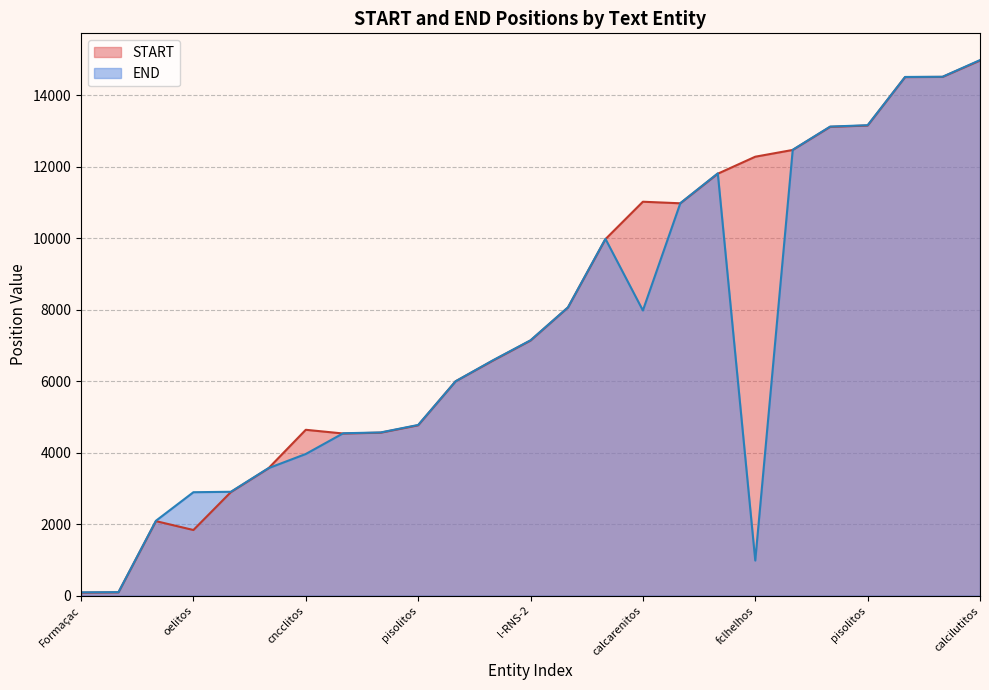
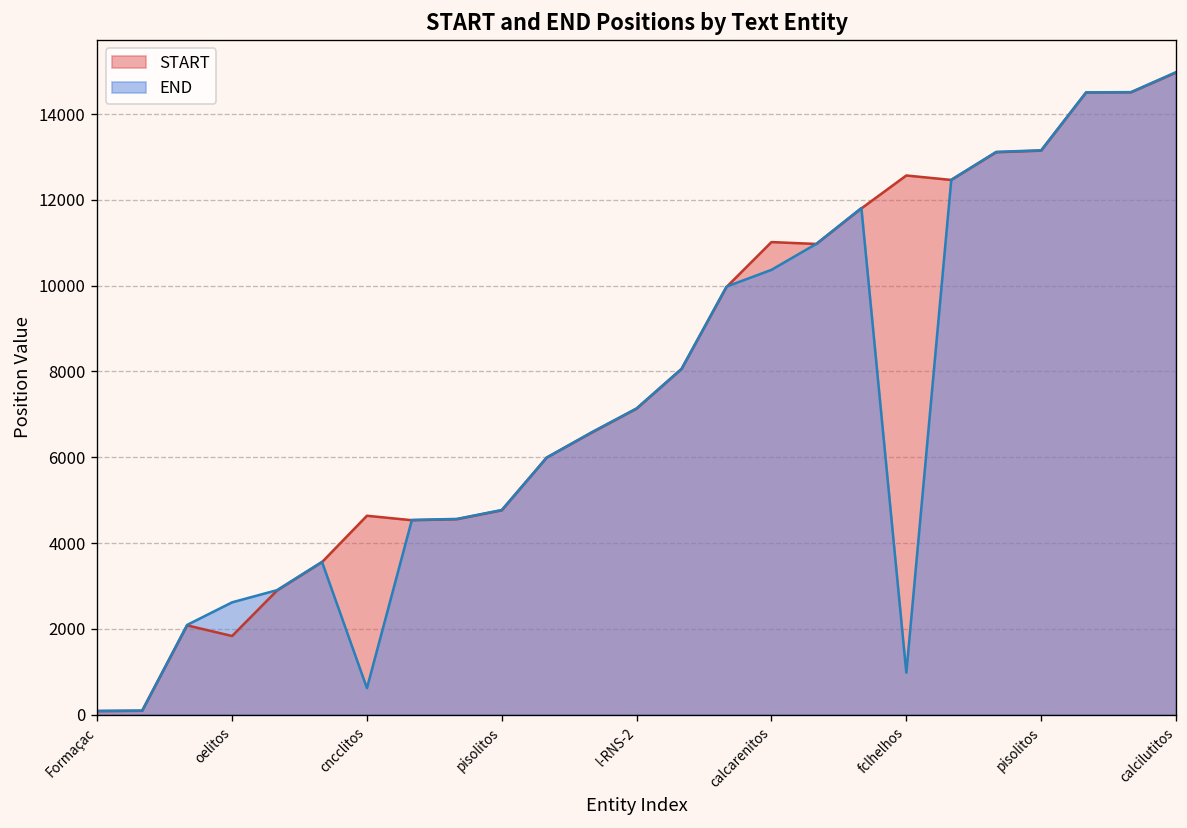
END, oelitos: 2900 -> 2600
END, cncclitos: 4000 -> 600
END, calcarenitos: 8000 -> 10400
START, fclhelhos: 12300 -> 12600
